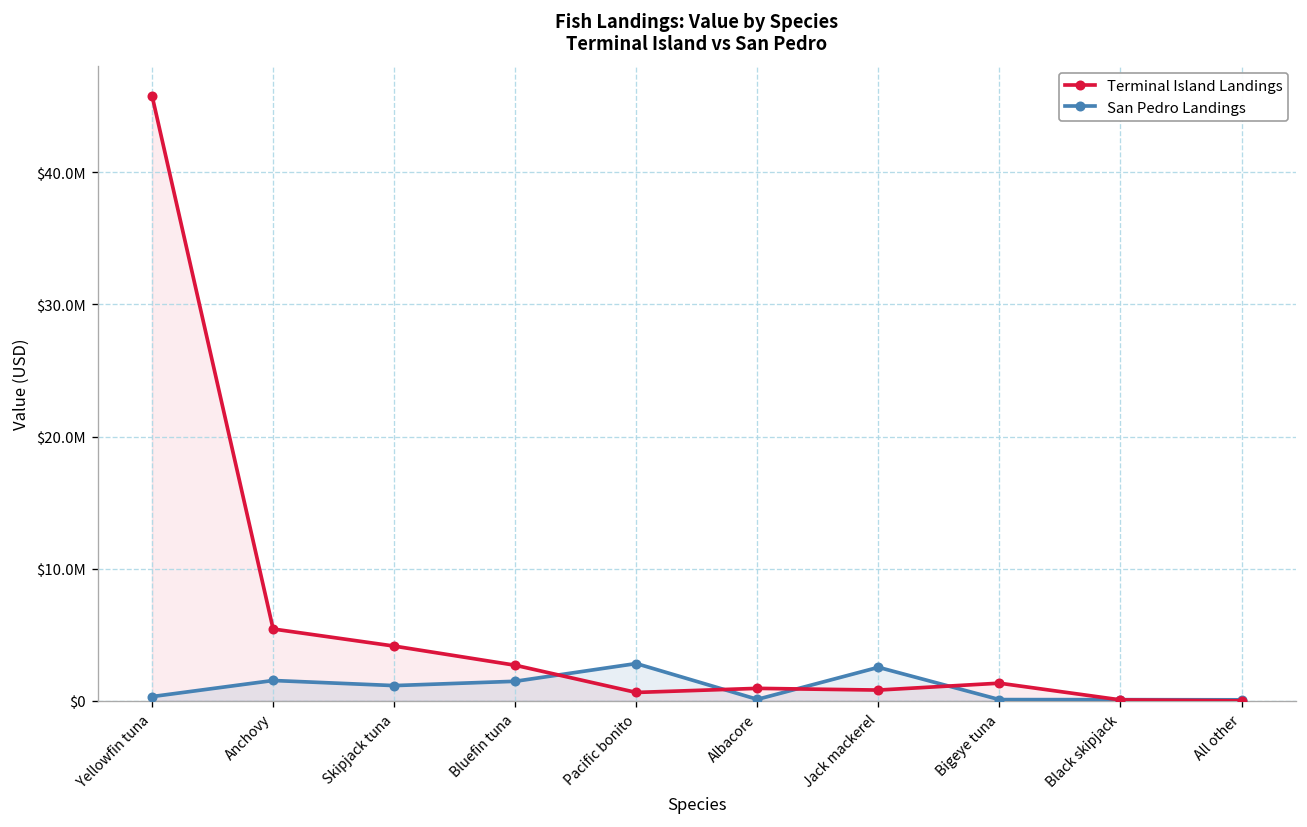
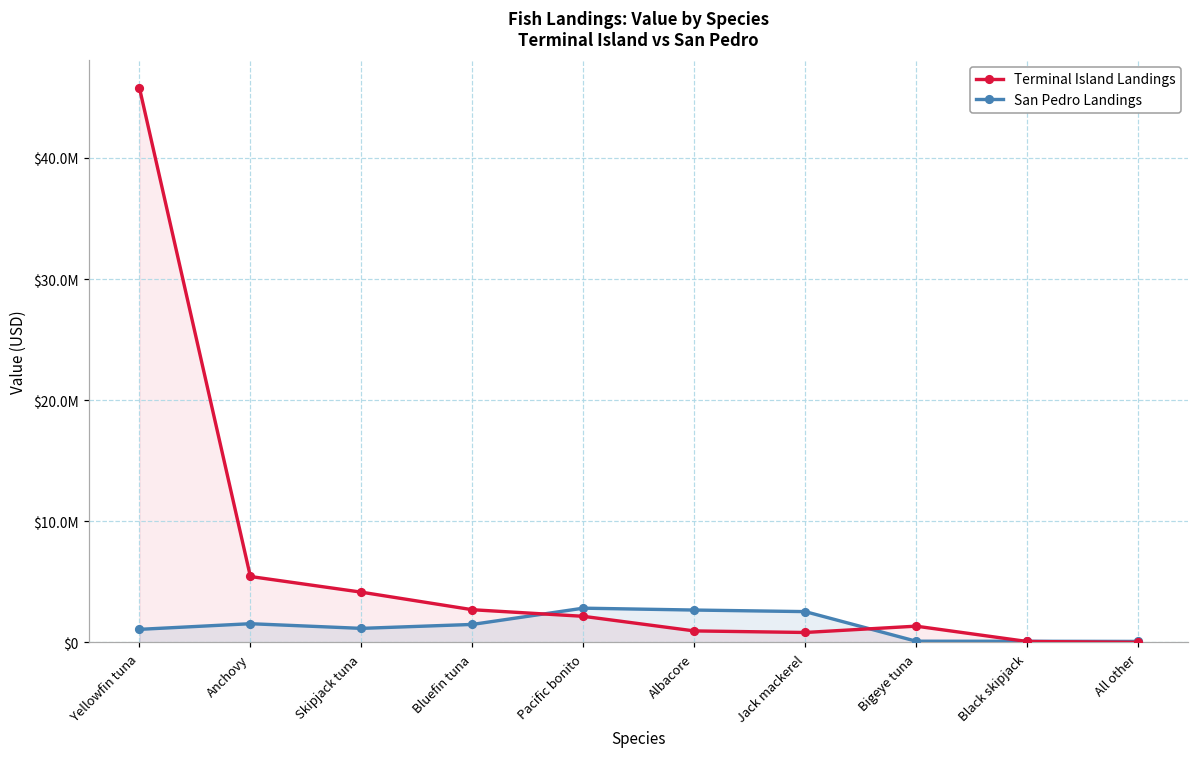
San Pedro Landings, Yellowfin tuna: $300000 -> $1100000
Terminal Island Landings, Pacific bonito: $600000 -> $2200000
San Pedro Landings, Albacore: $100000 -> $2700000
